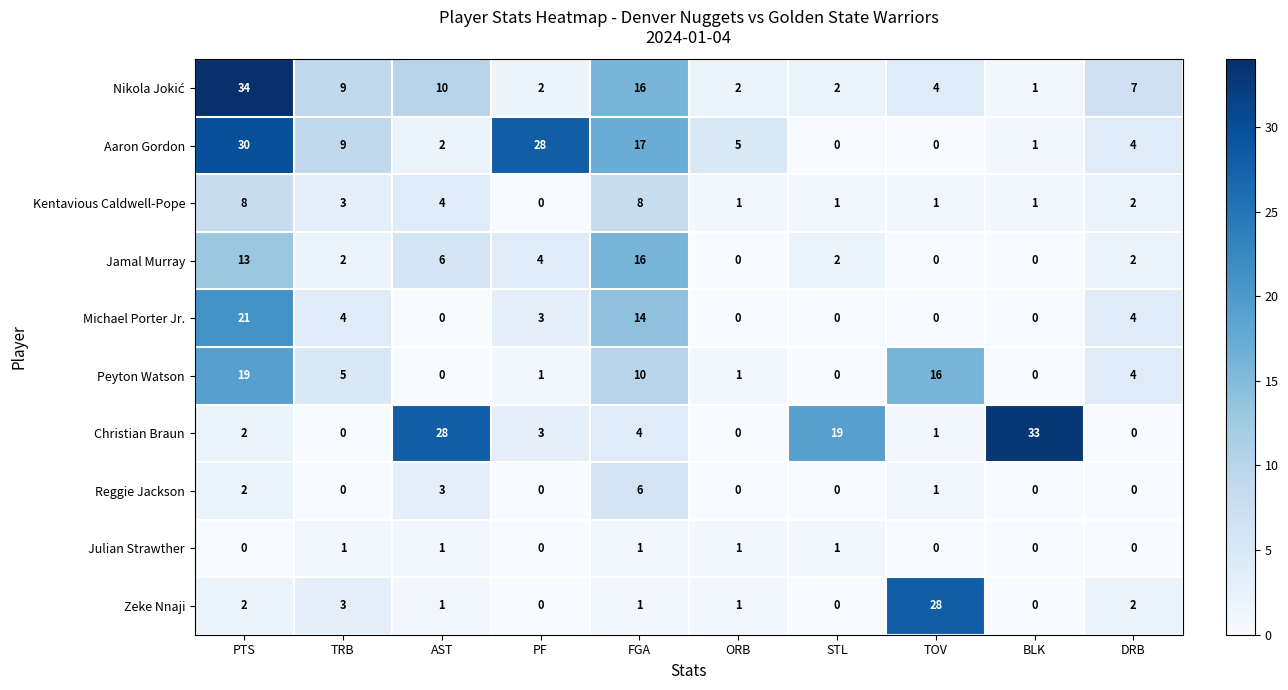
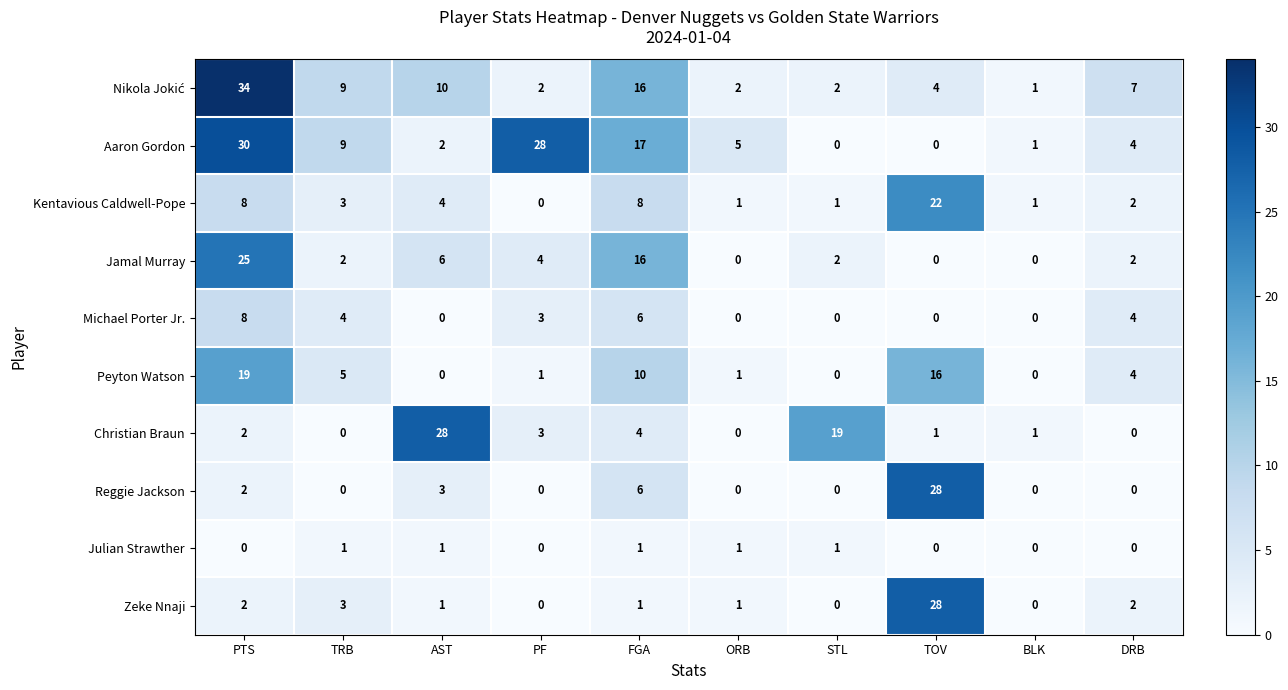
Kentavious Caldwell-Pope, TOV: 1 -> 22
Jamal Murray, PTS: 13 -> 25
Michael Porter Jr., PTS: 21 -> 8
Michael Porter Jr., FGA: 14 -> 6
Christian Braun, BLK: 33 -> 1
Reggie Jackson, TOV: 1 -> 28
